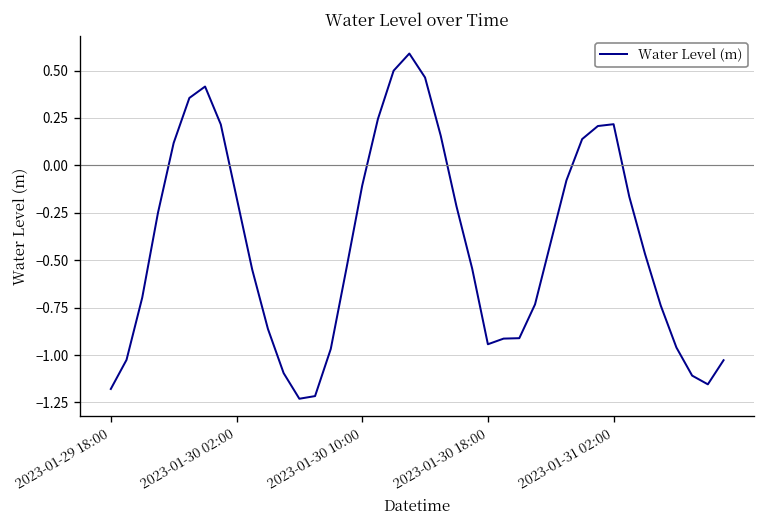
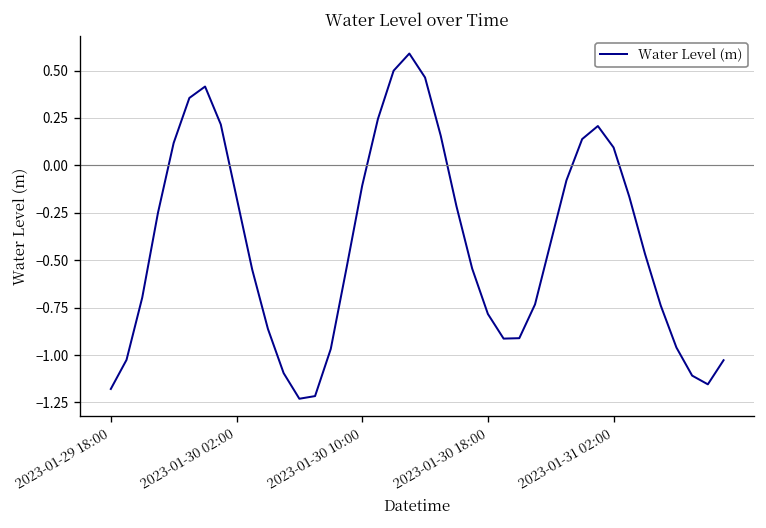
2023-01-30 18:00: -0.94 -> -0.78
2023-01-31 02:00: 0.22 -> 0.09
